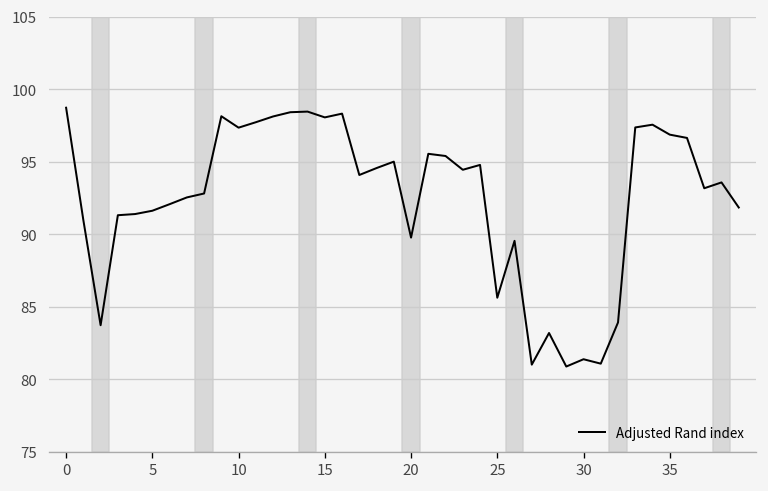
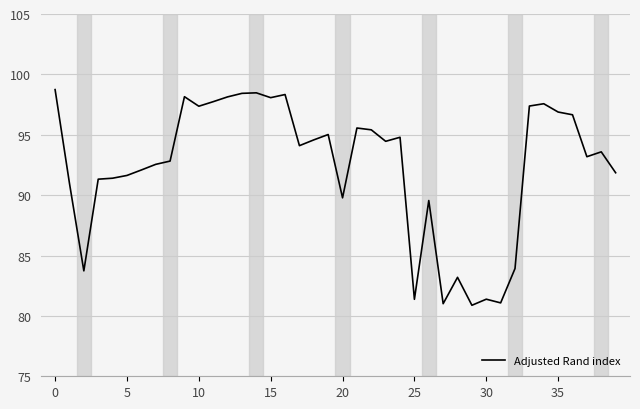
25: 85.6 -> 81.4
